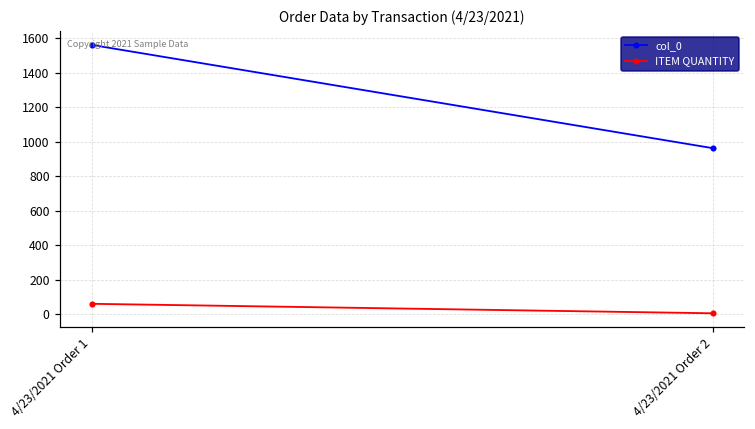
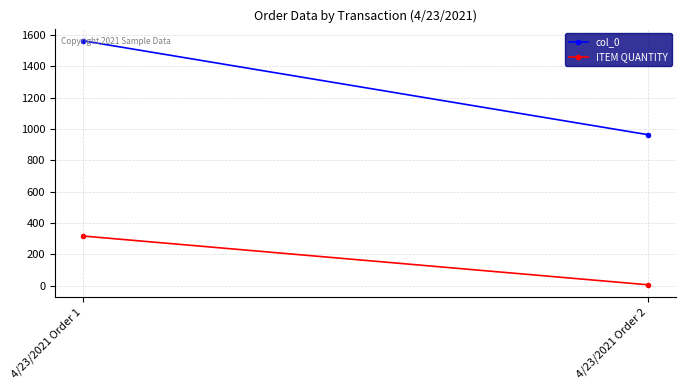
ITEM QUANTITY, 4/23/2021 Order 1: 60 -> 320
